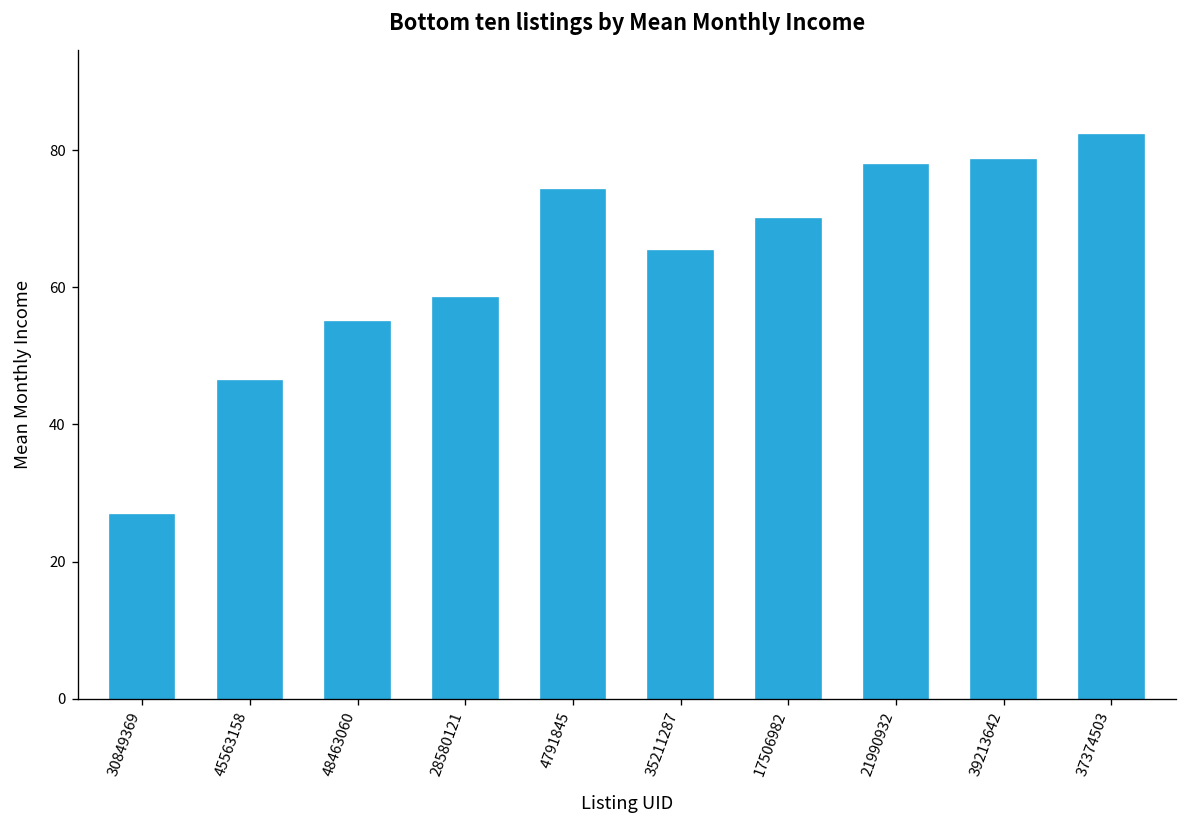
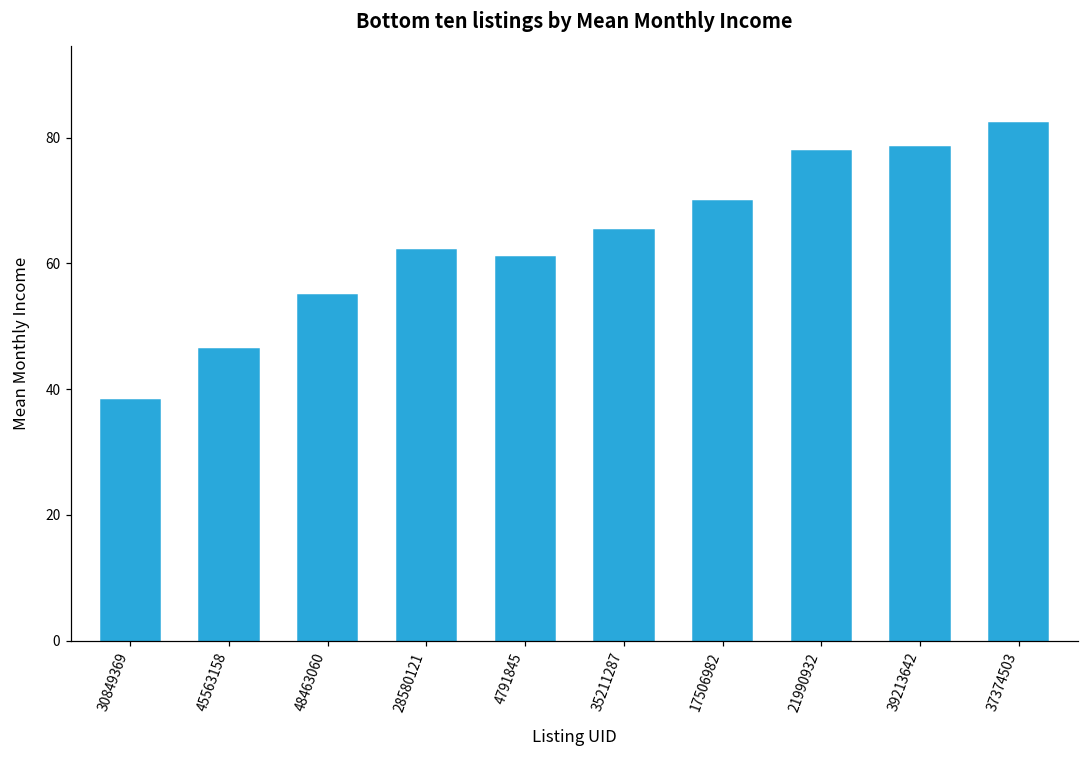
30849369: 27 -> 38
28580121: 58 -> 62
4791845: 74 -> 61
